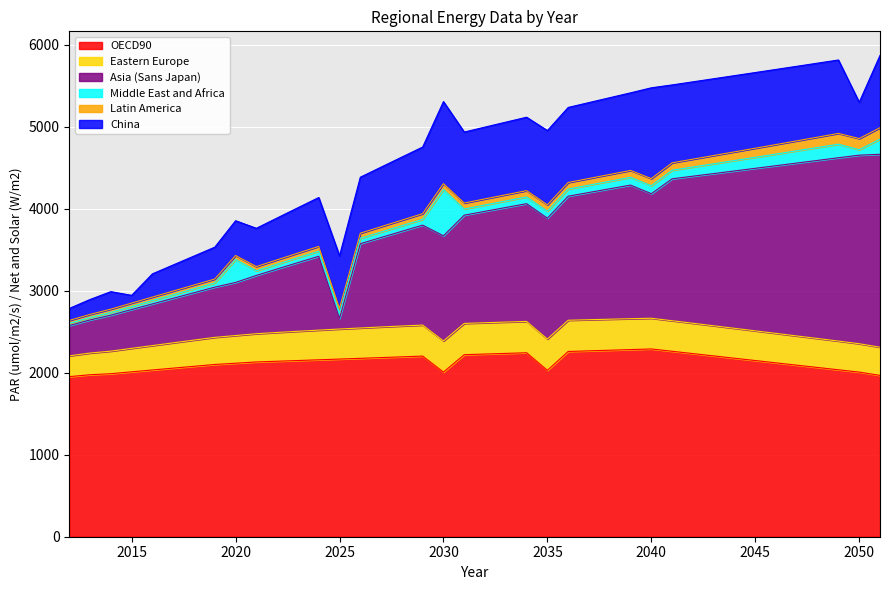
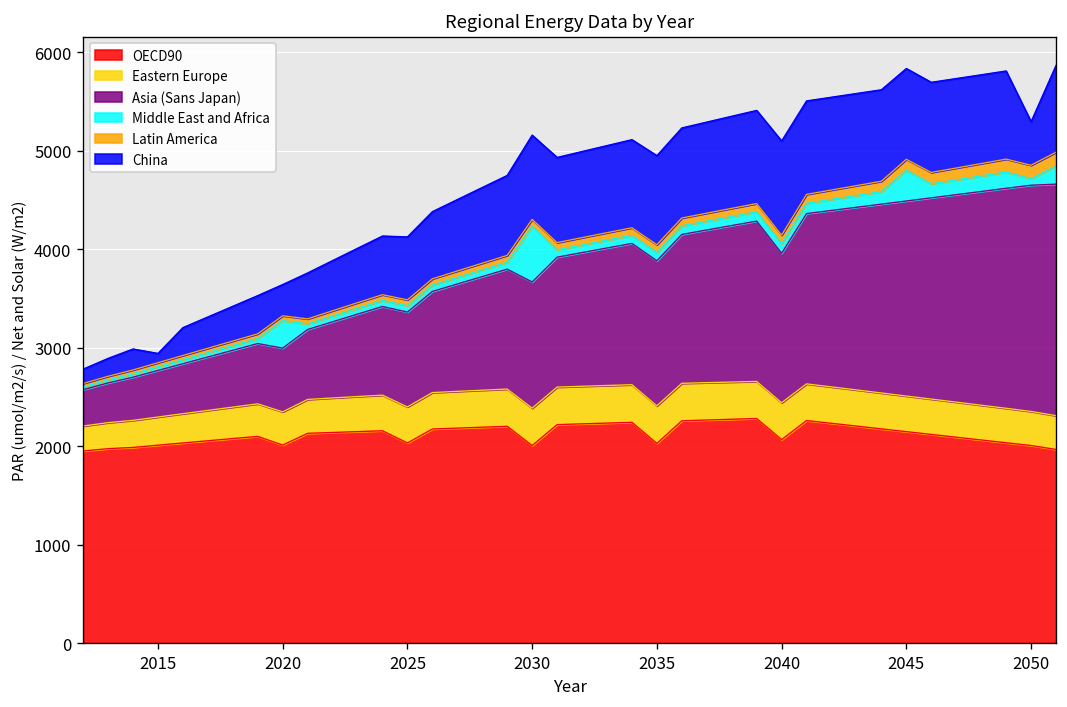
OECD90, 2020: 2100 -> 2000
China, 2020: 400 -> 300
OECD90, 2025: 2200 -> 2000
Asia (Sans Japan), 2025: 100 -> 1000
China, 2030: 1000 -> 900
OECD90, 2040: 2300 -> 2100
China, 2040: 1100 -> 1000
Middle East and Africa, 2045: 100 -> 300
